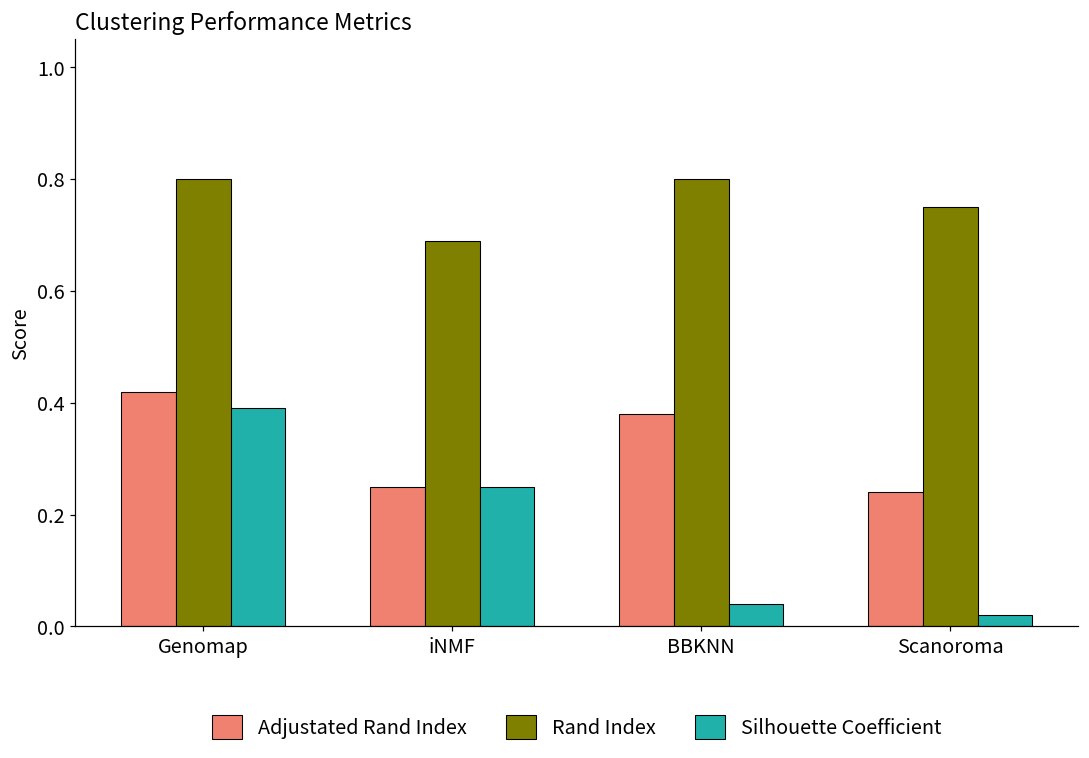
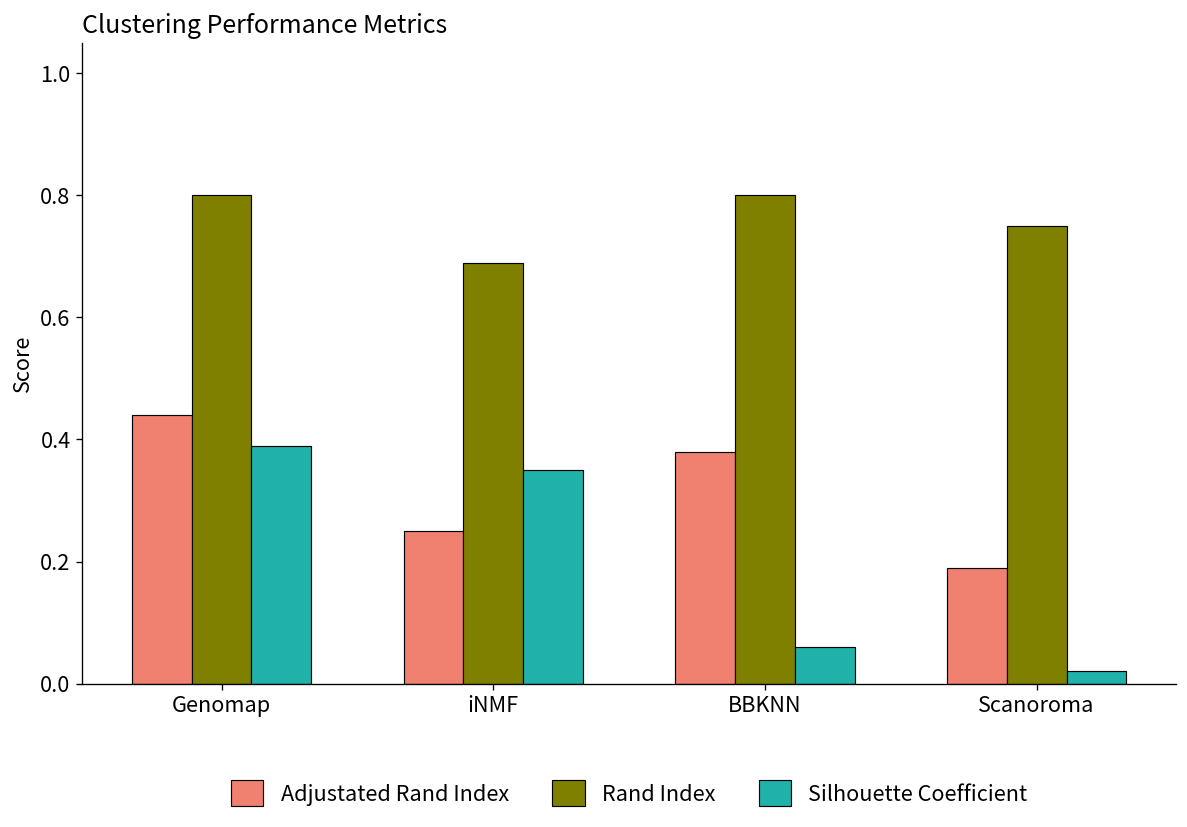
Adjustated Rand Index, Genomap: 0.42 -> 0.44
Silhouette Coefficient, iNMF: 0.25 -> 0.35
Silhouette Coefficient, BBKNN: 0.04 -> 0.06
Adjustated Rand Index, Scanoroma: 0.24 -> 0.19
